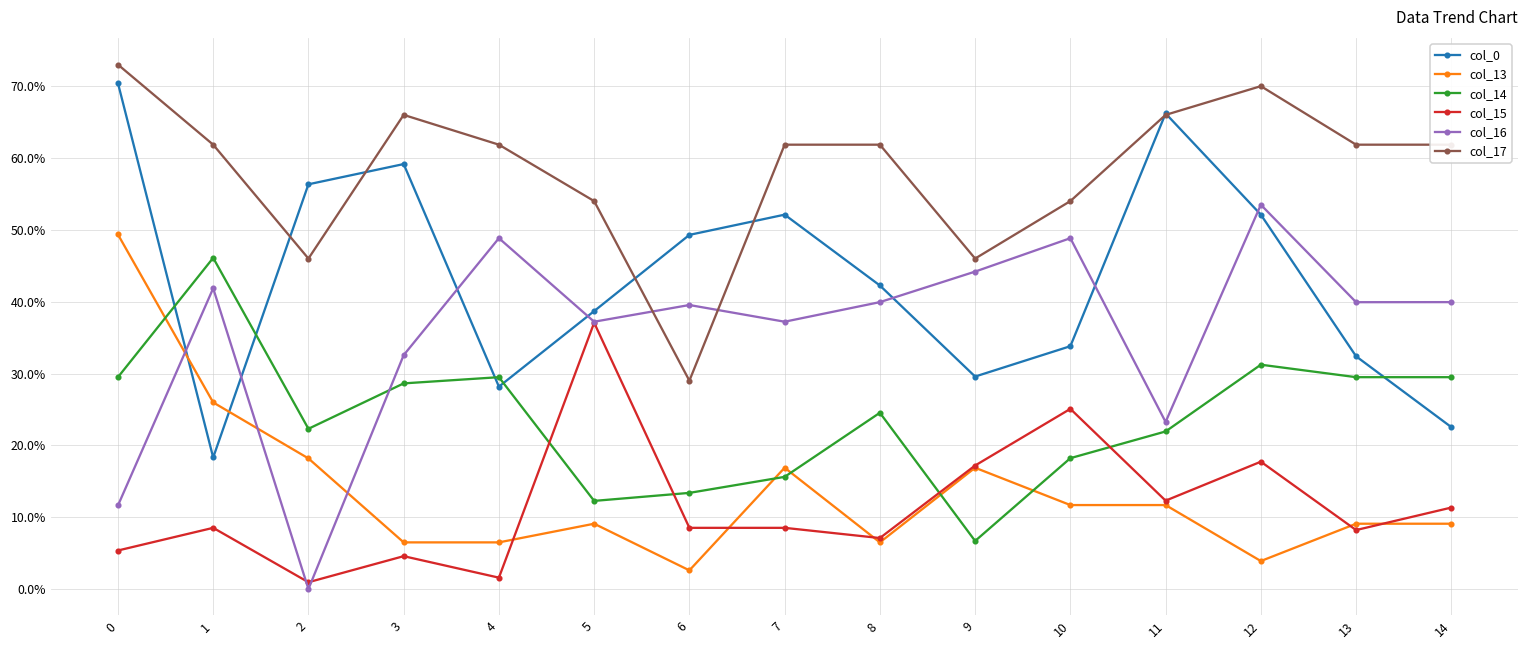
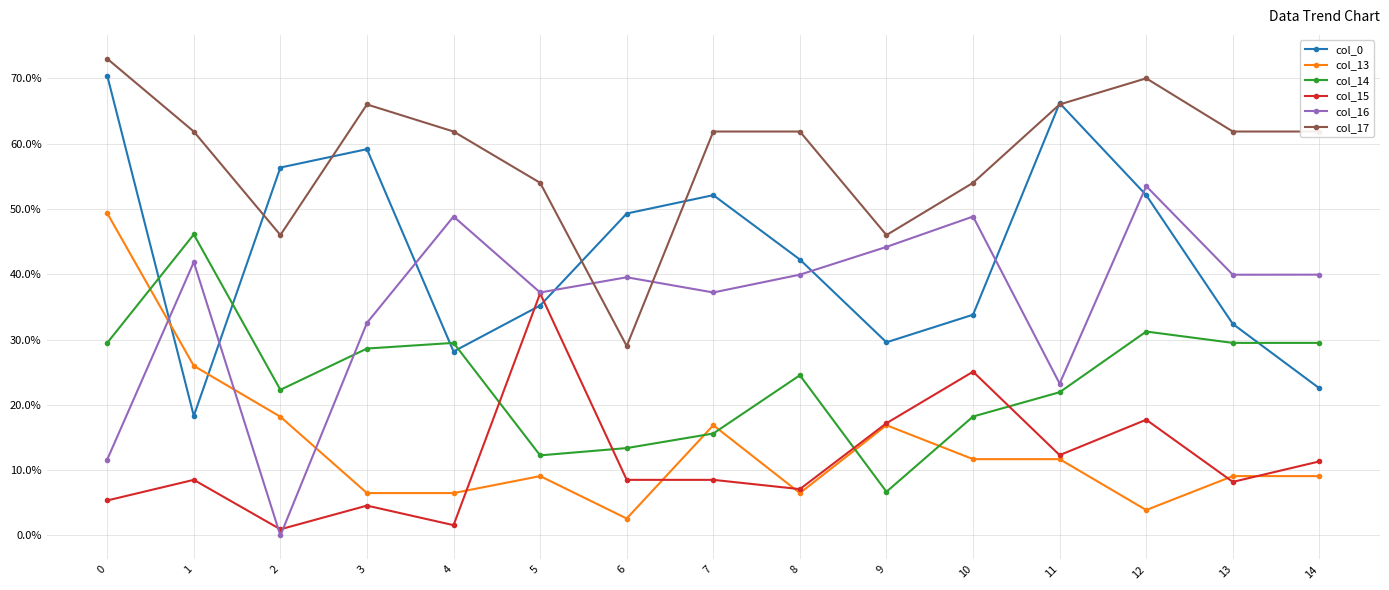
col_0, 5: 39% -> 35%
